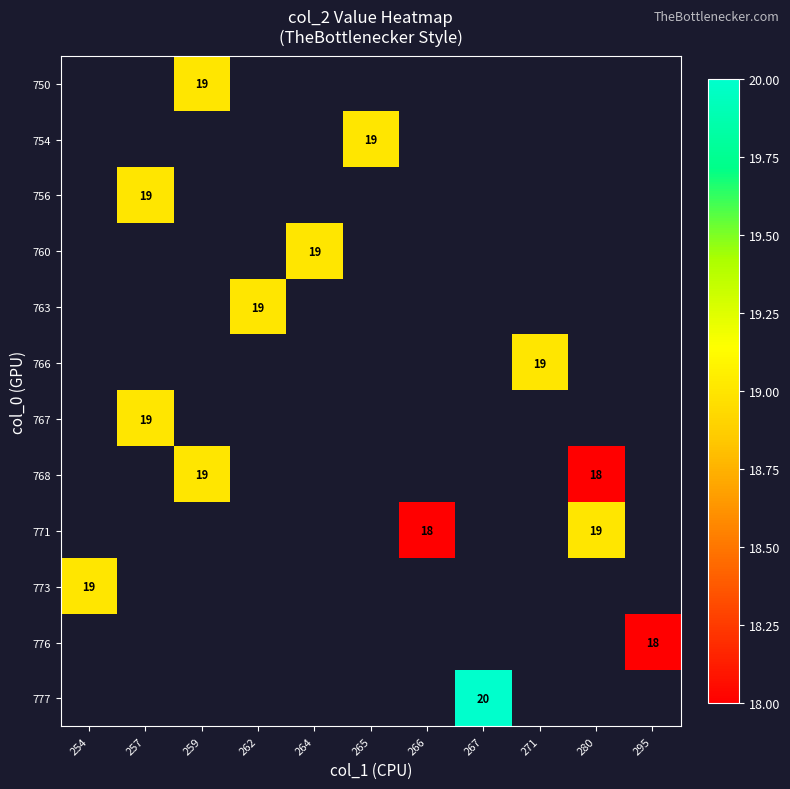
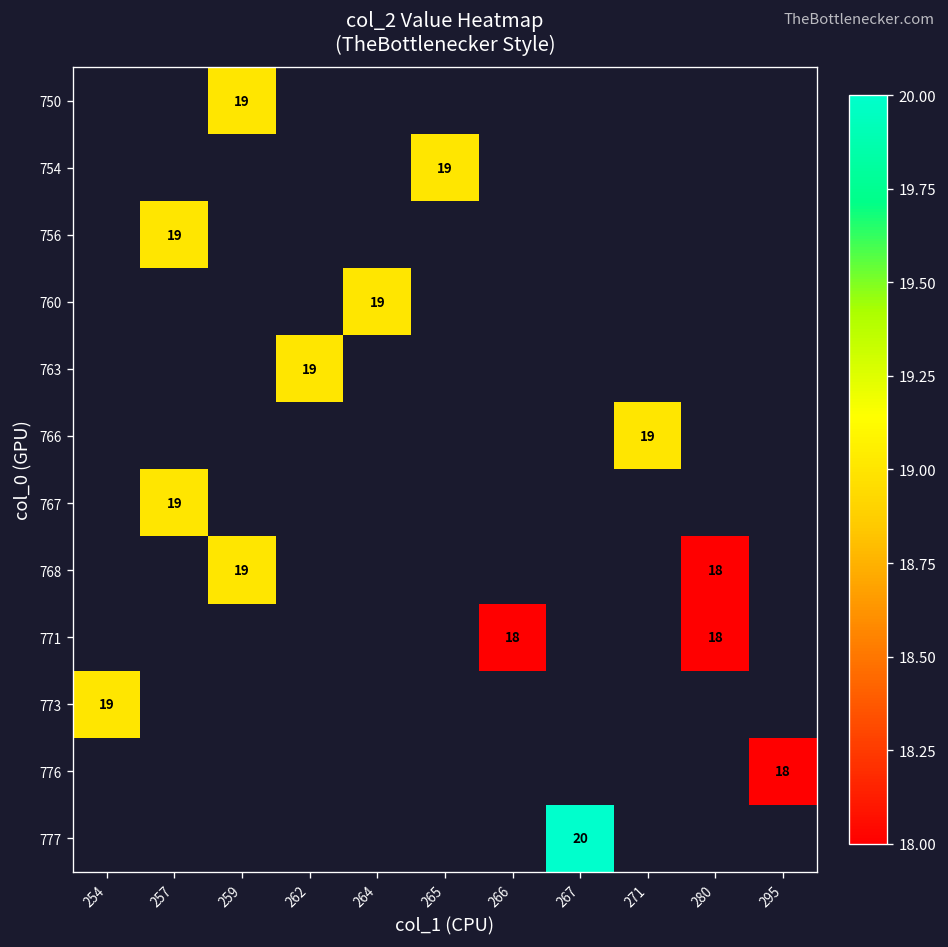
771, 280: 19 -> 18
